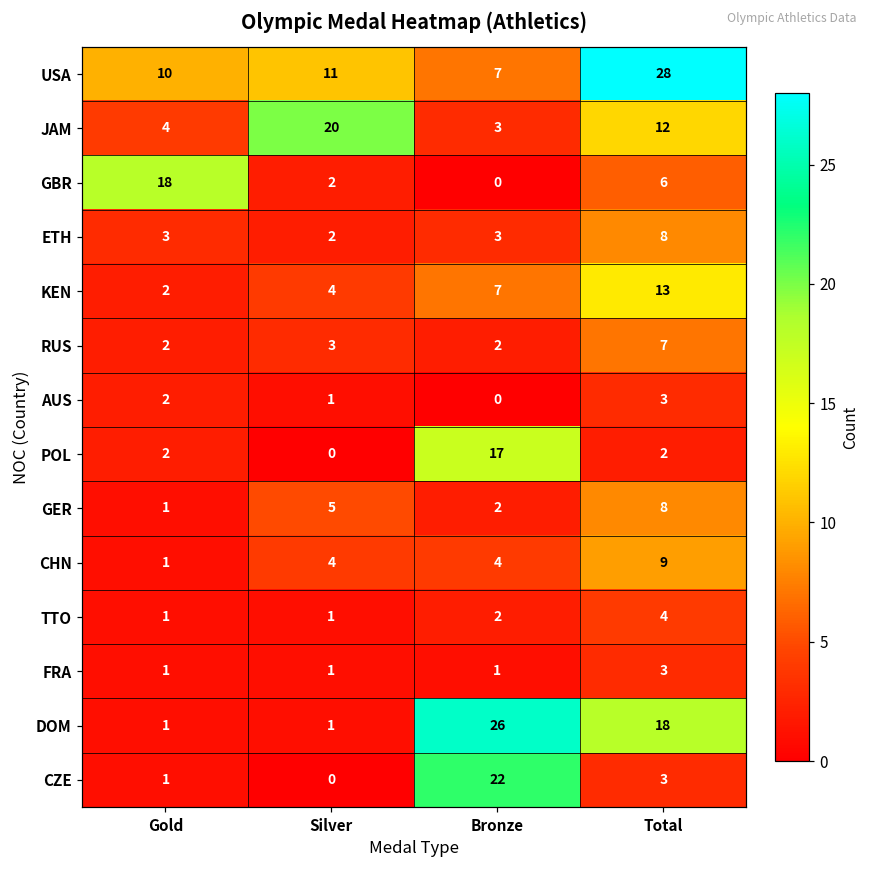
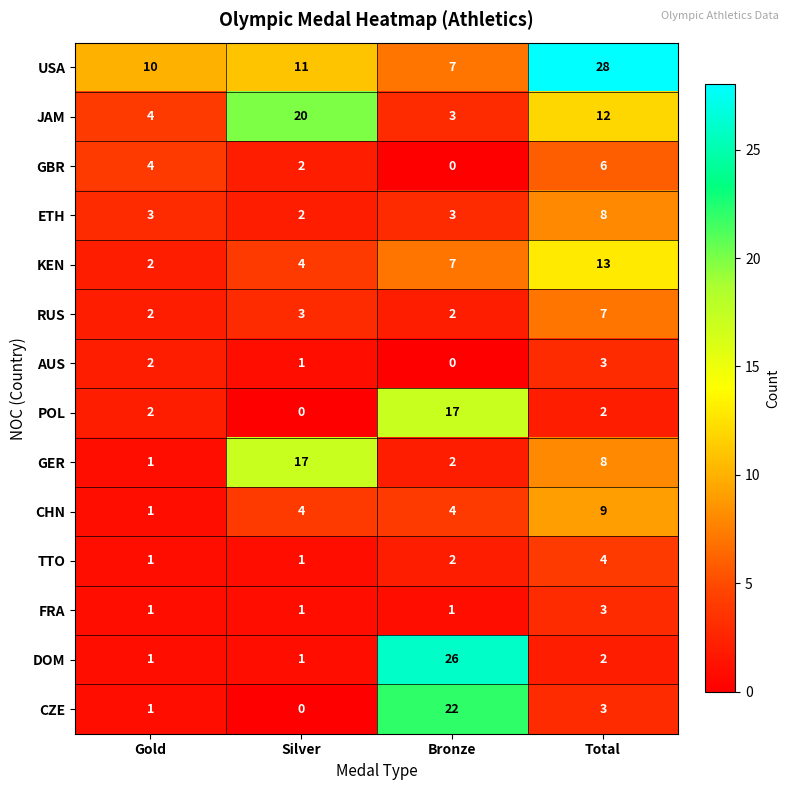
GBR, Gold: 18 -> 4
GER, Silver: 5 -> 17
DOM, Total: 18 -> 2
